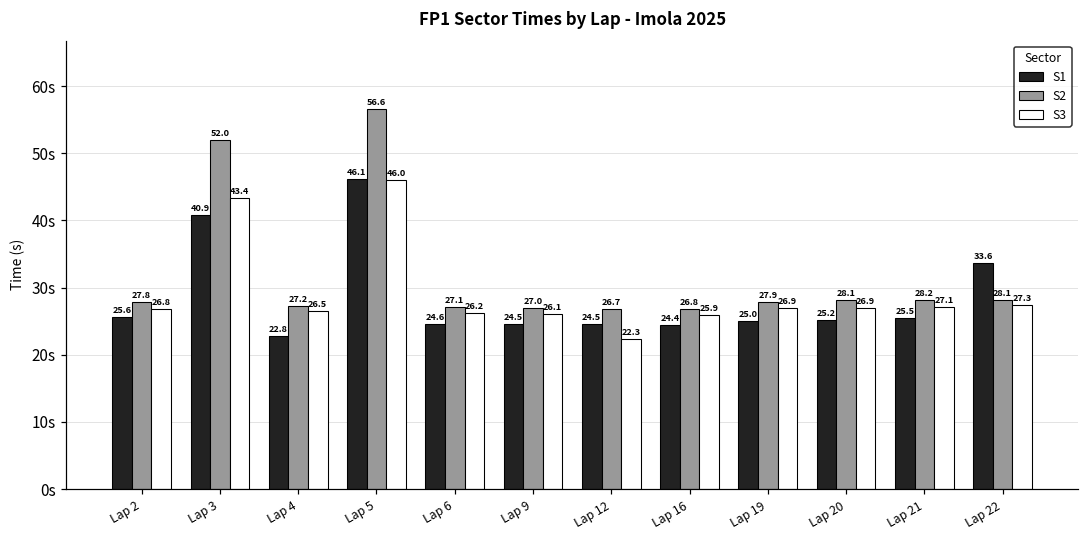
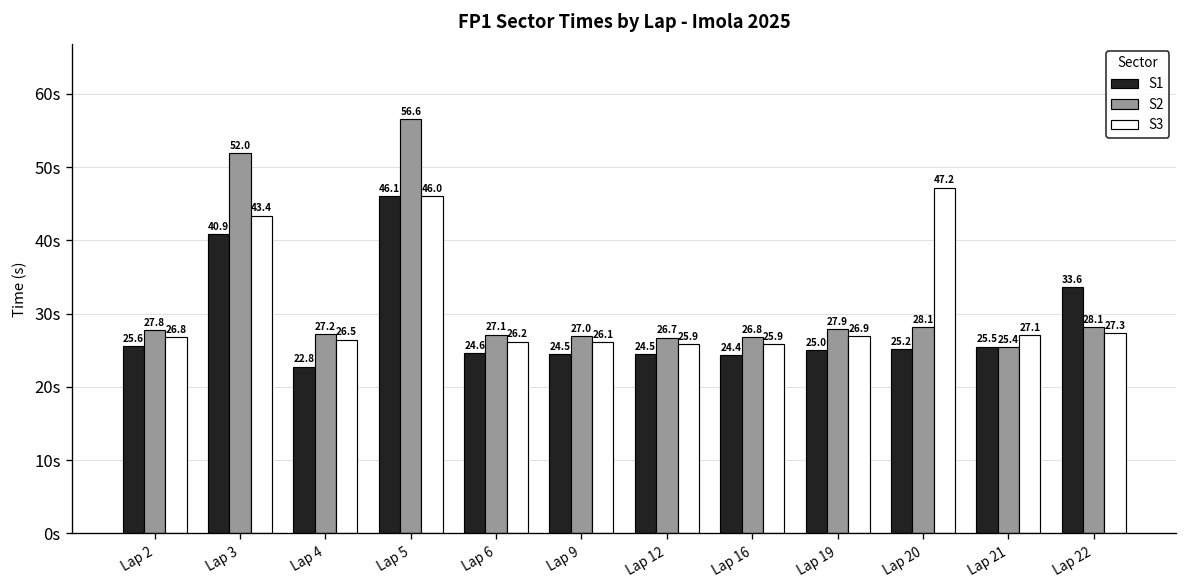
S3, Lap 12: 22.3 -> 25.9
S3, Lap 20: 26.9 -> 47.2
S2, Lap 21: 28.2 -> 25.4
